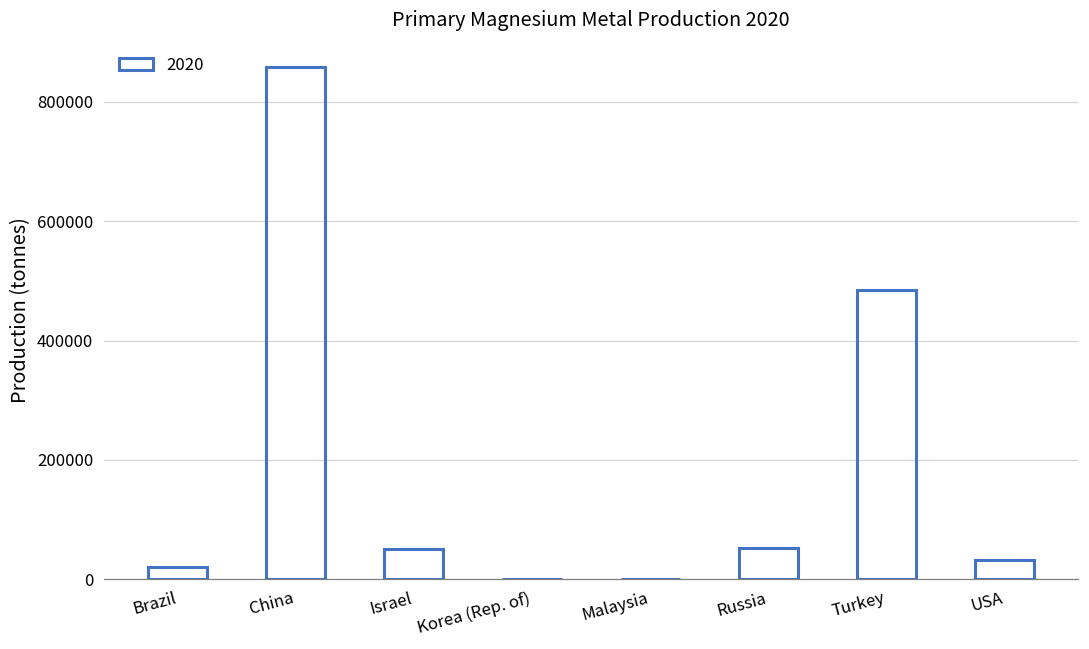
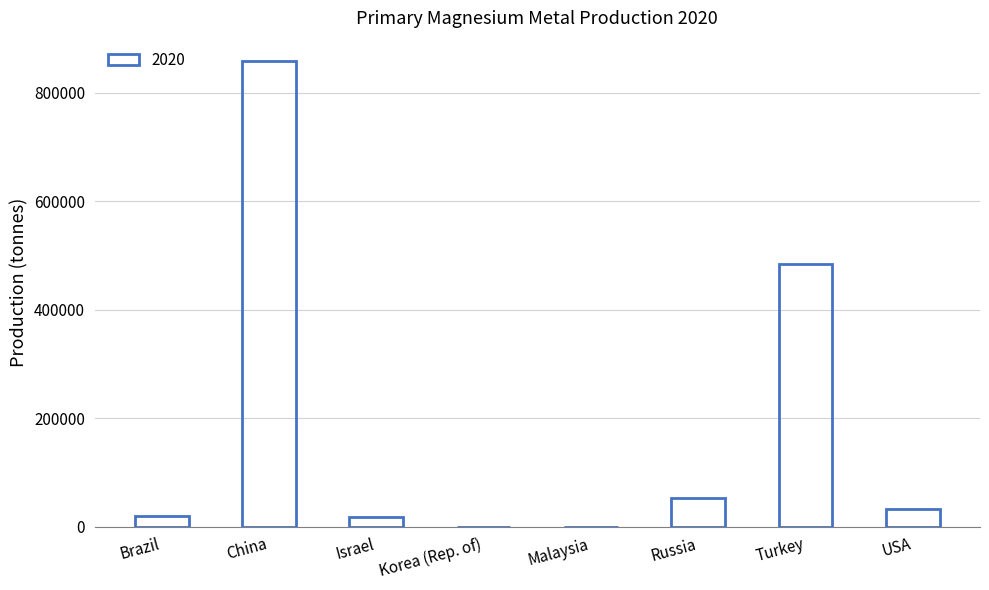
Israel: 50000 -> 20000
